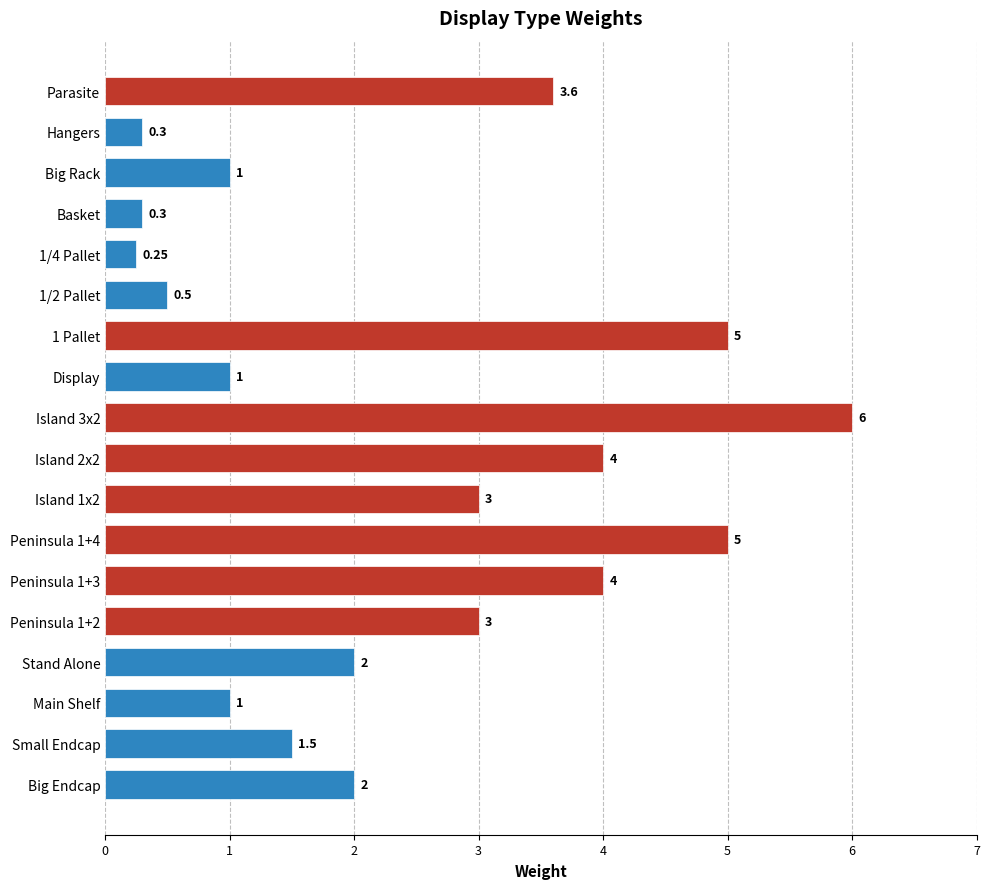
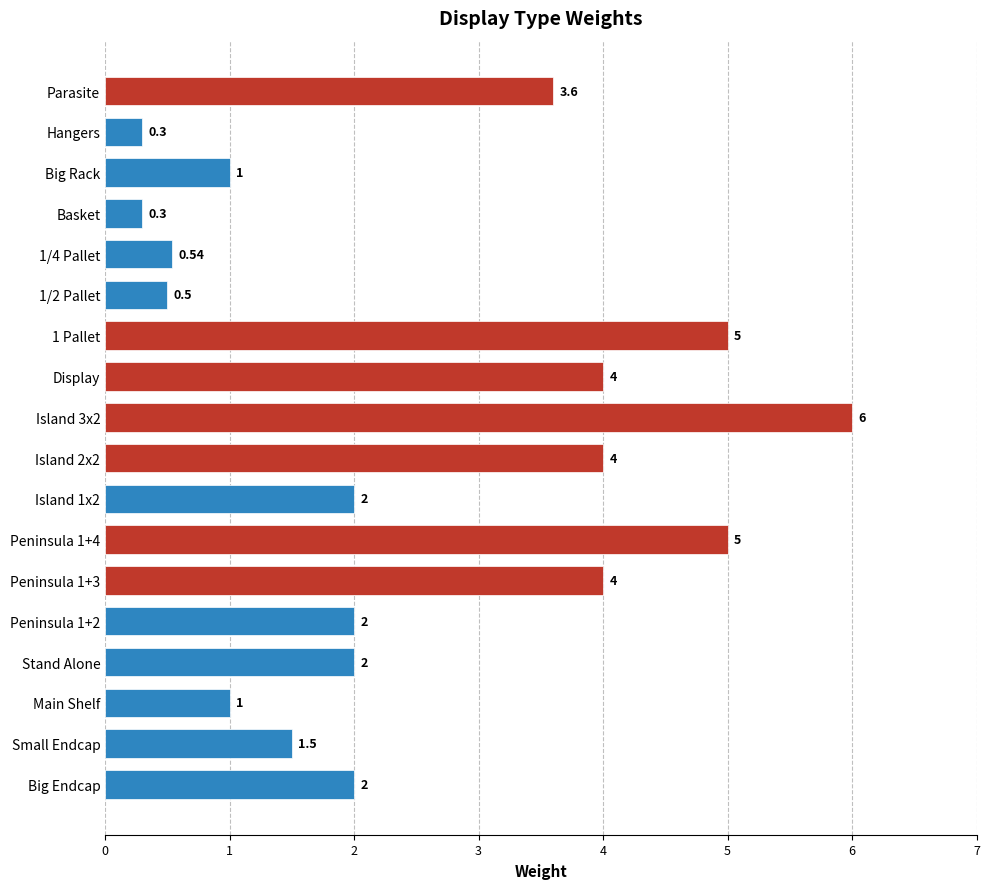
1/4 Pallet: 0.25 -> 0.54
Display: 1 -> 4
Island 1x2: 3 -> 2
Peninsula 1+2: 3 -> 2
